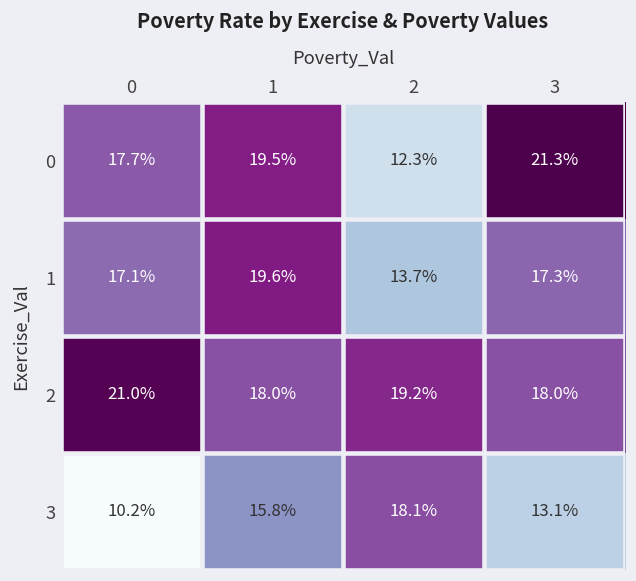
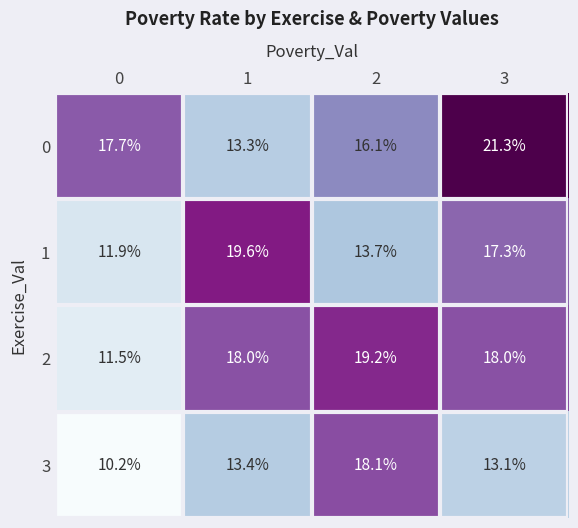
0, 1: 19.5% -> 13.3%
0, 2: 12.3% -> 16.1%
1, 0: 17.1% -> 11.9%
2, 0: 21.0% -> 11.5%
3, 1: 15.8% -> 13.4%
